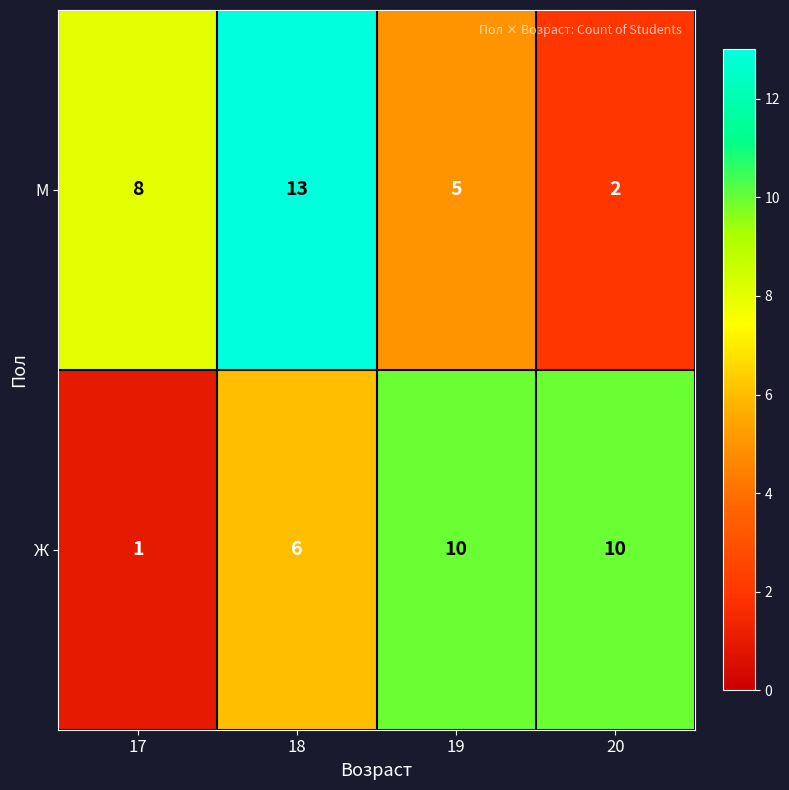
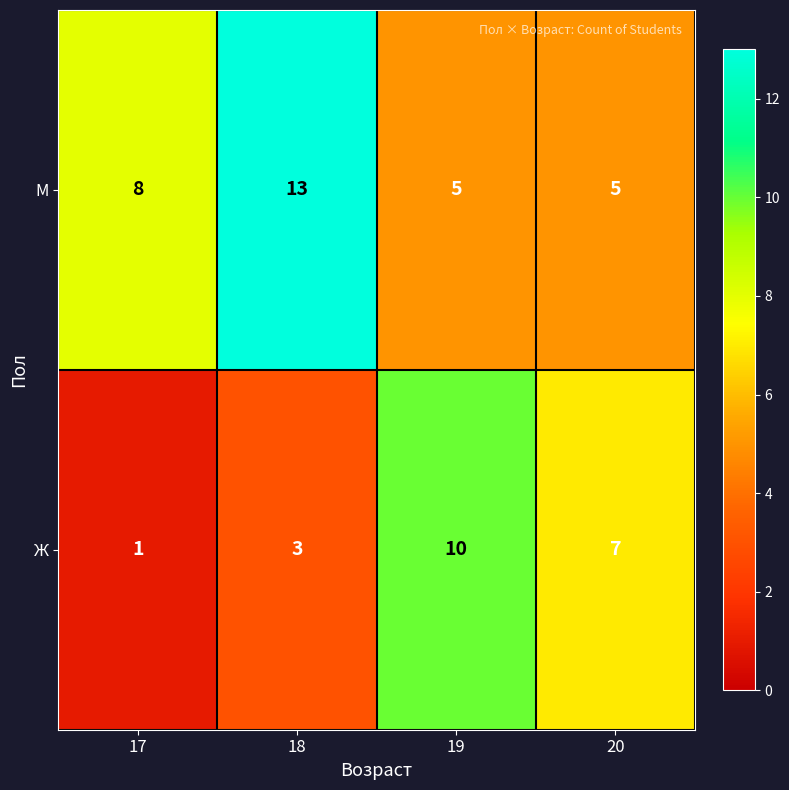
М, 20: 2 -> 5
Ж, 18: 6 -> 3
Ж, 20: 10 -> 7
